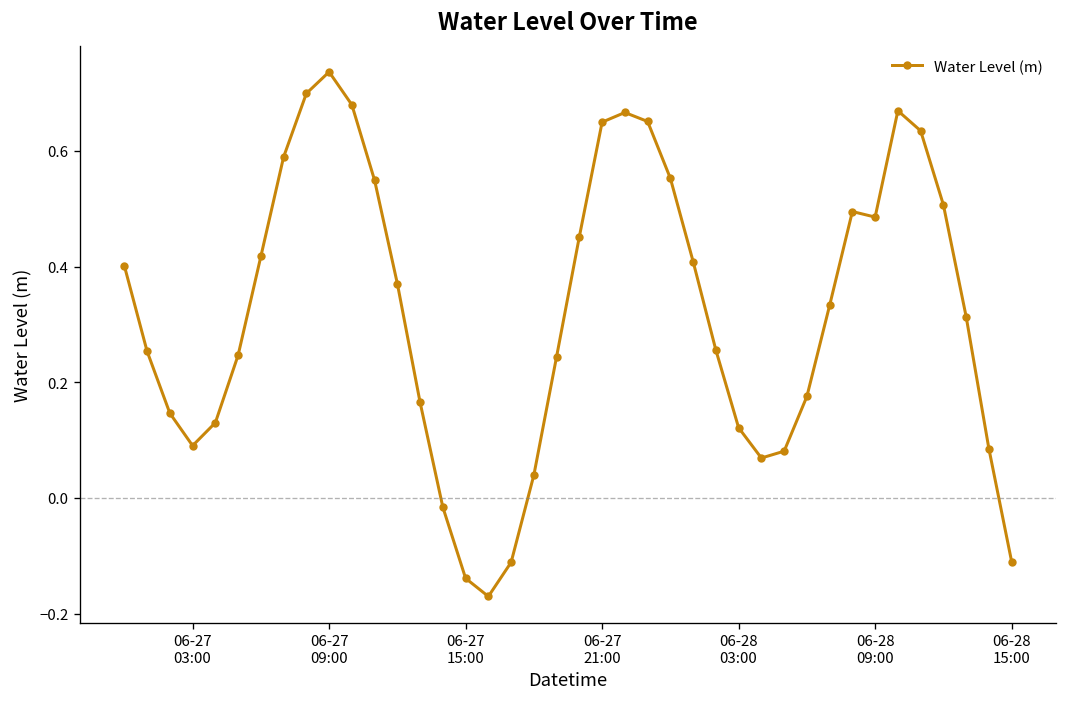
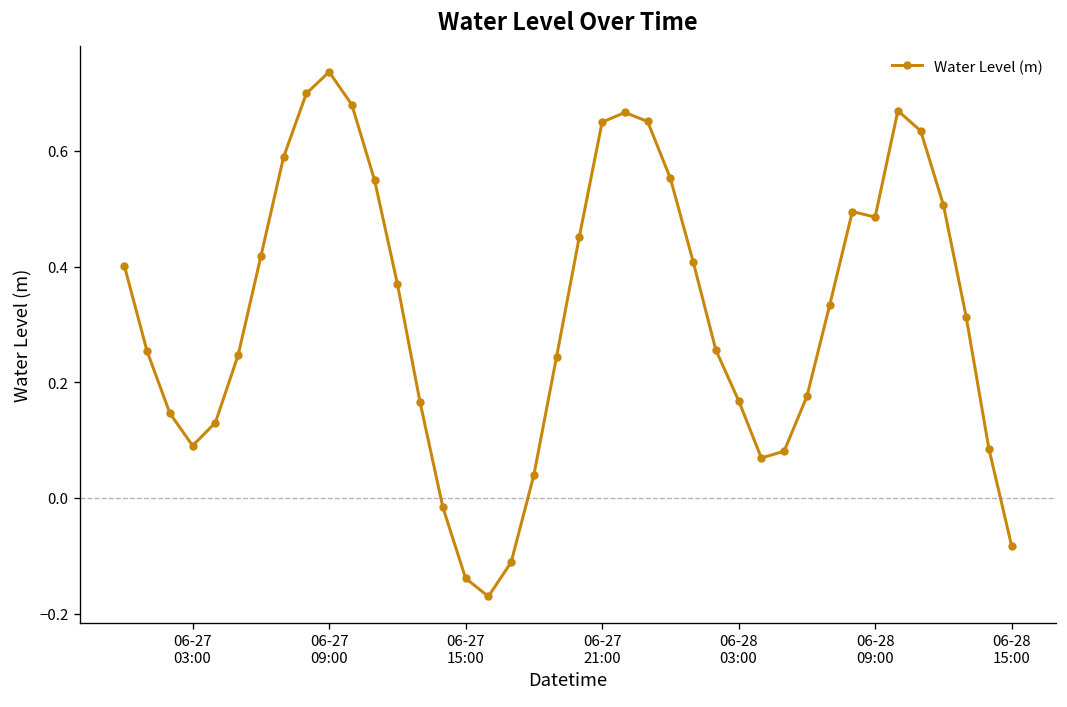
06-28 03:00: 0.12 -> 0.17
06-28 15:00: -0.11 -> -0.08
